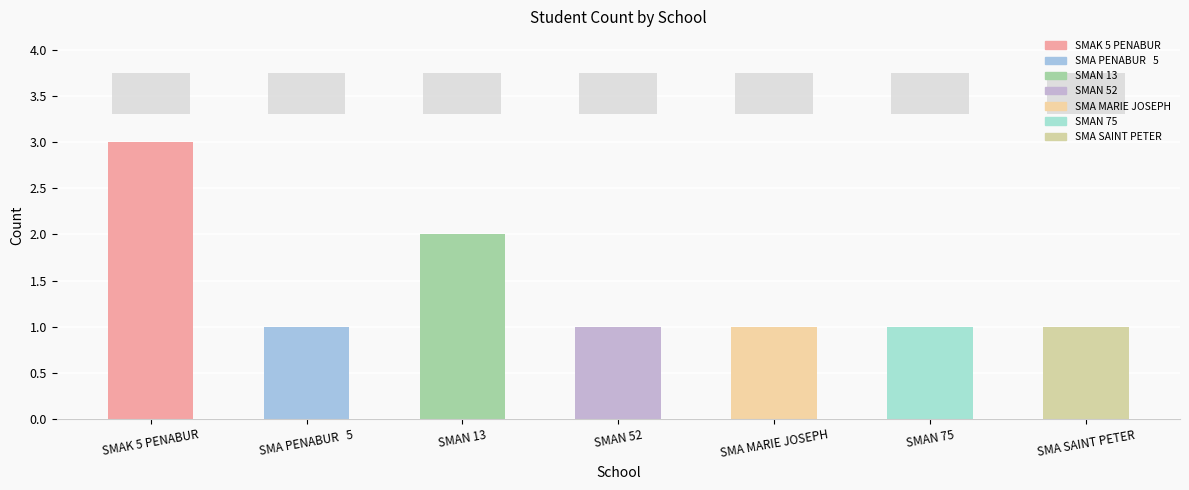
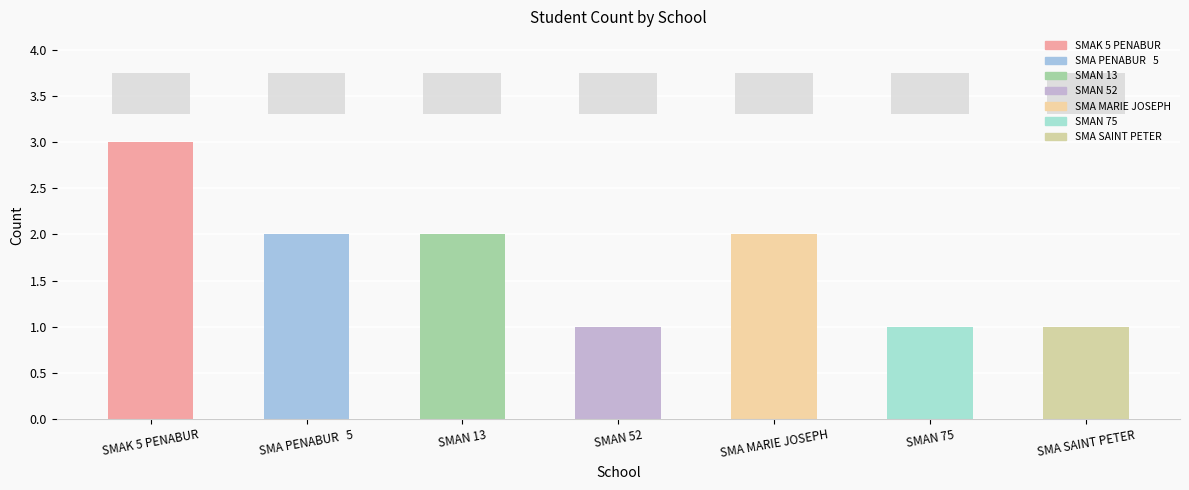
SMA PENABUR 5: 1 -> 2
SMA MARIE JOSEPH: 1 -> 2
